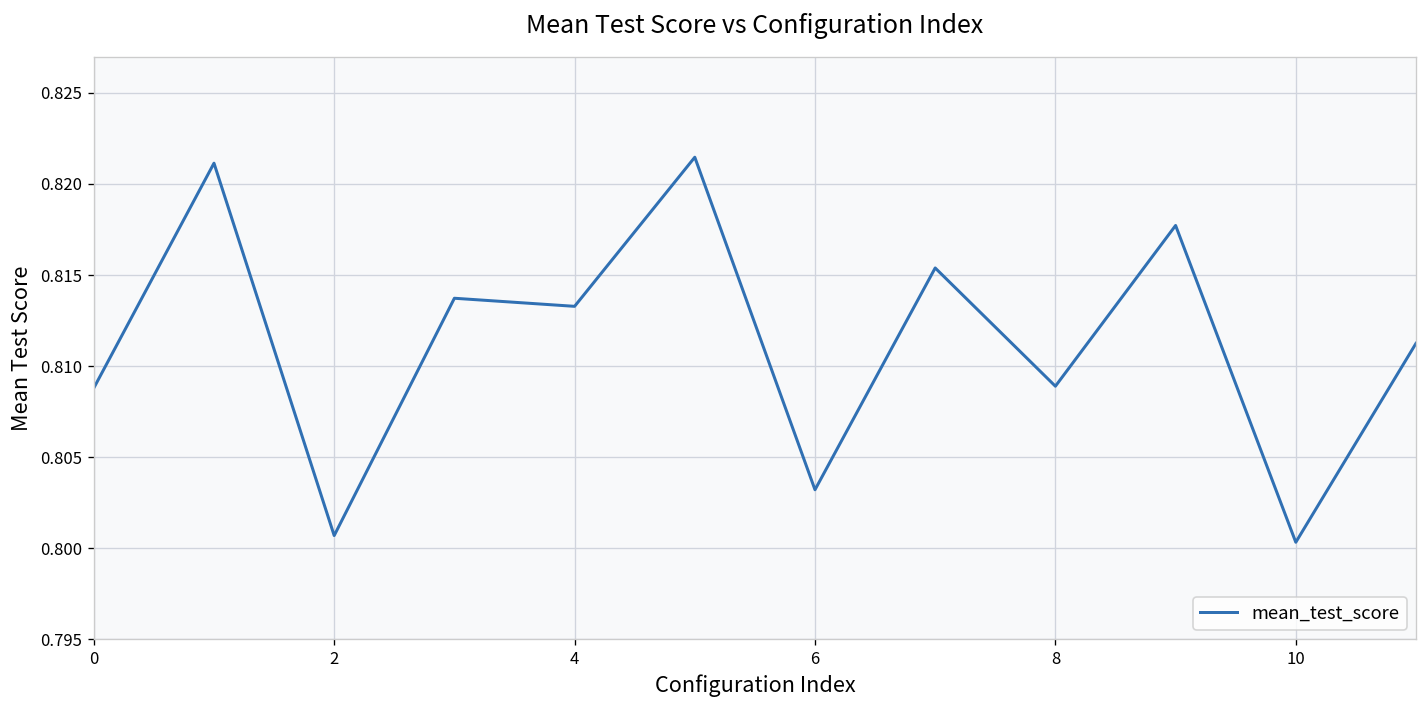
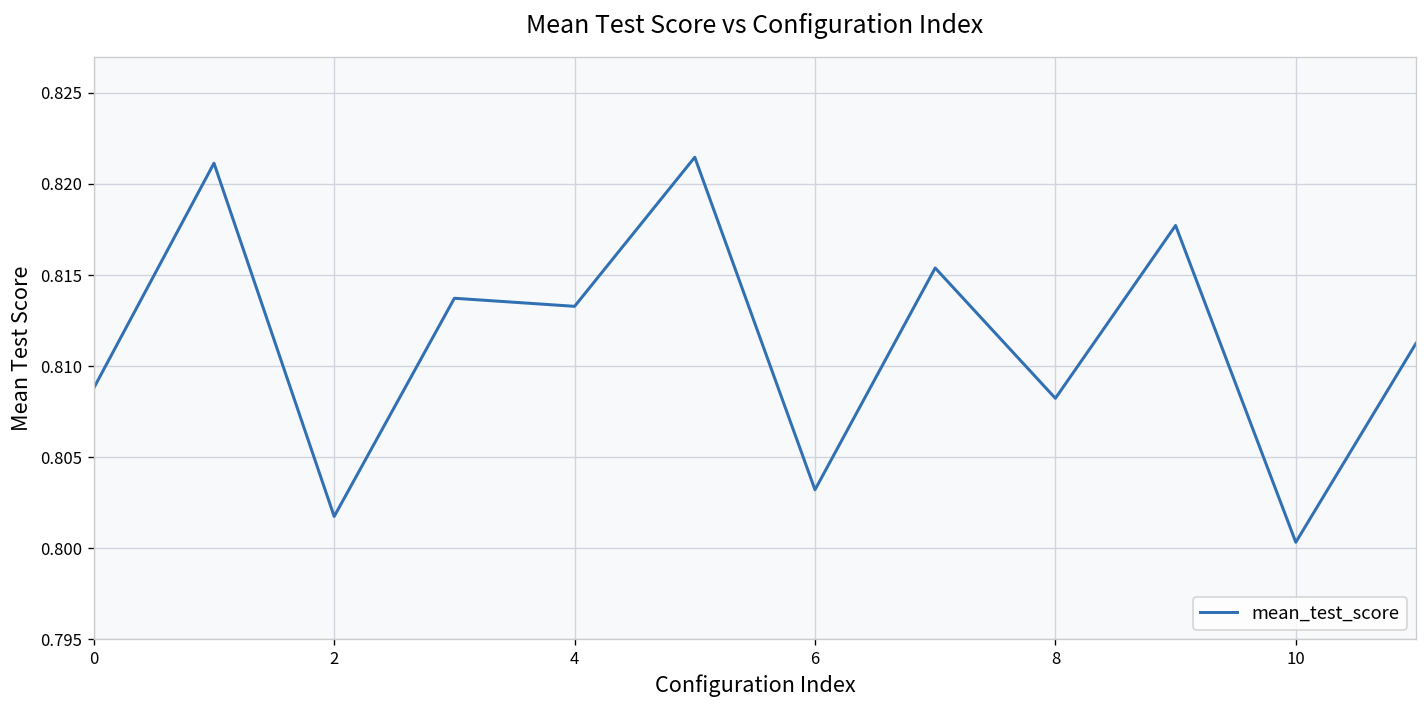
2: 0.8007 -> 0.8017
8: 0.8089 -> 0.8082
